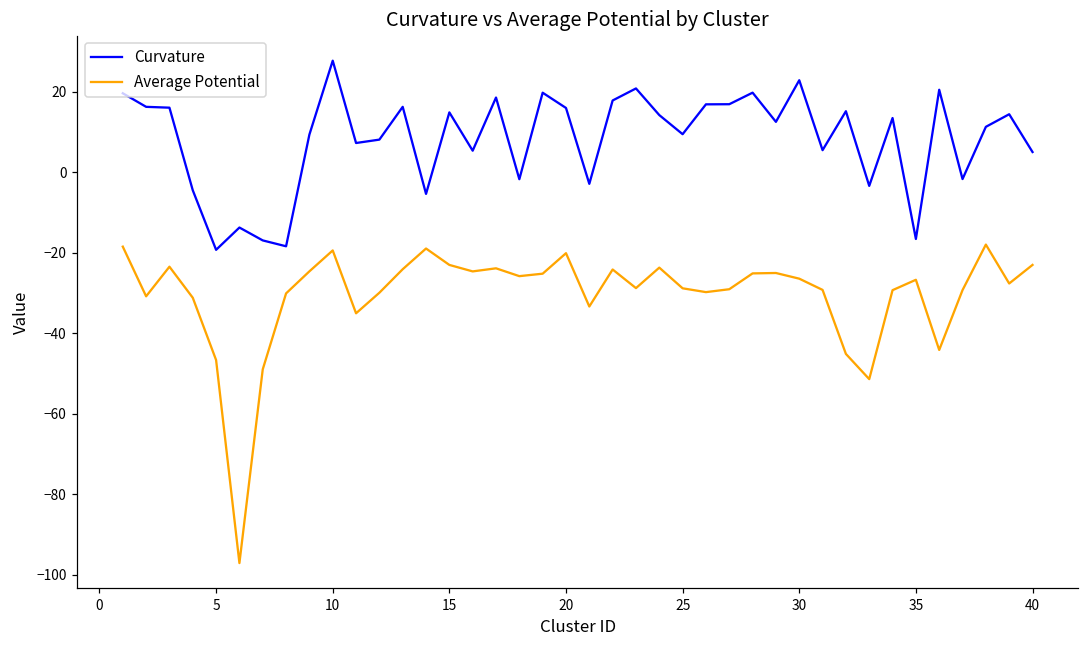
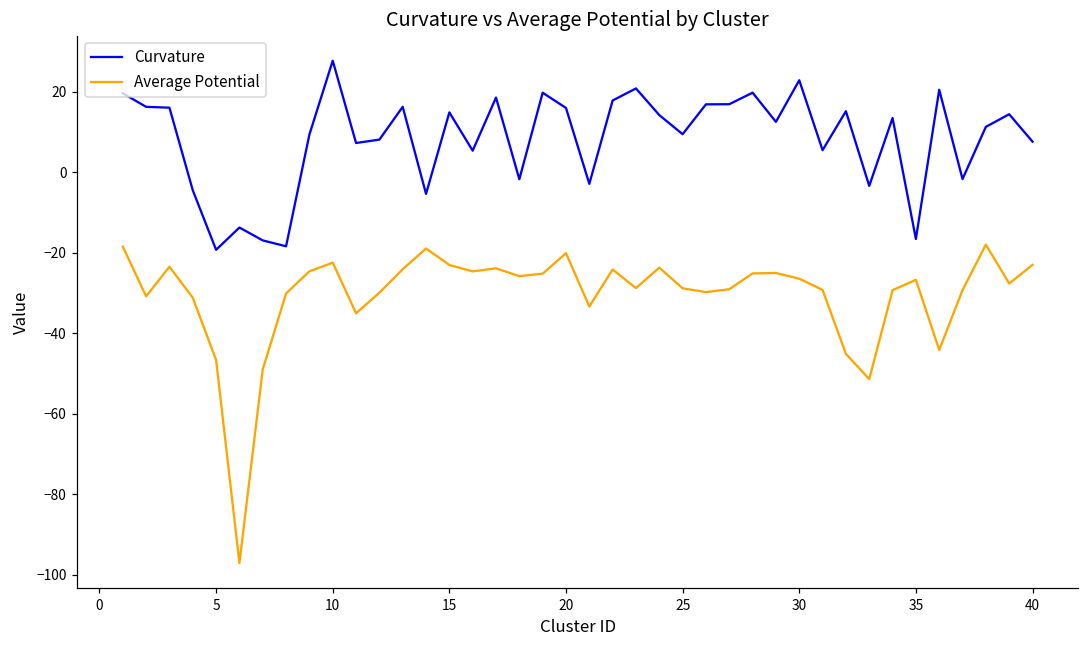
Average Potential, 10: -19 -> -22
Curvature, 40: 5 -> 8
